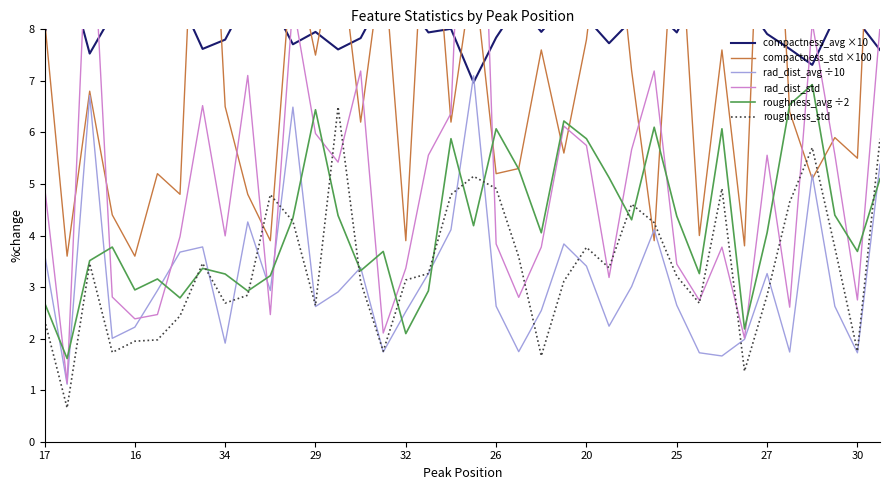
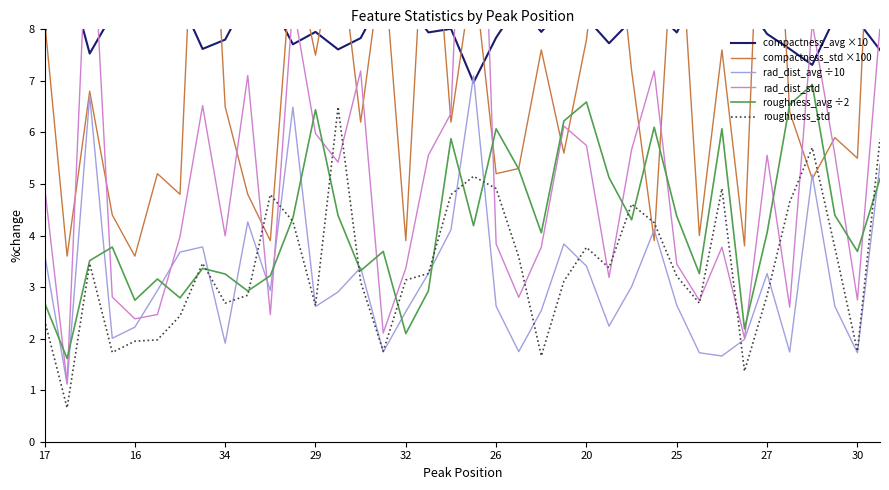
roughness_avg ÷2, 16: 2.9 -> 2.7
roughness_avg ÷2, 20: 5.9 -> 6.6
